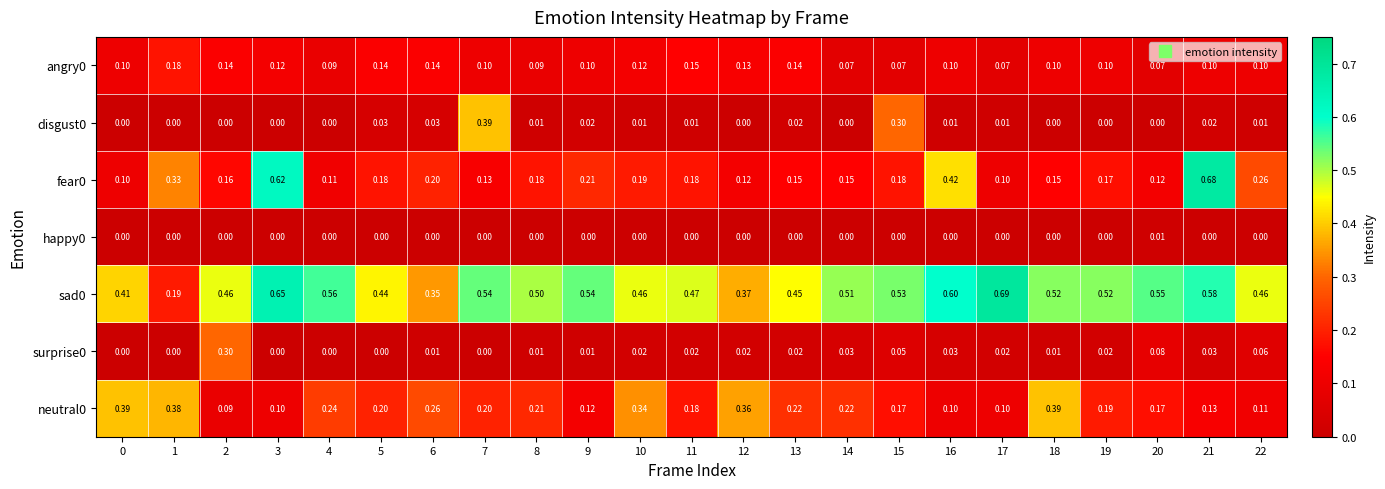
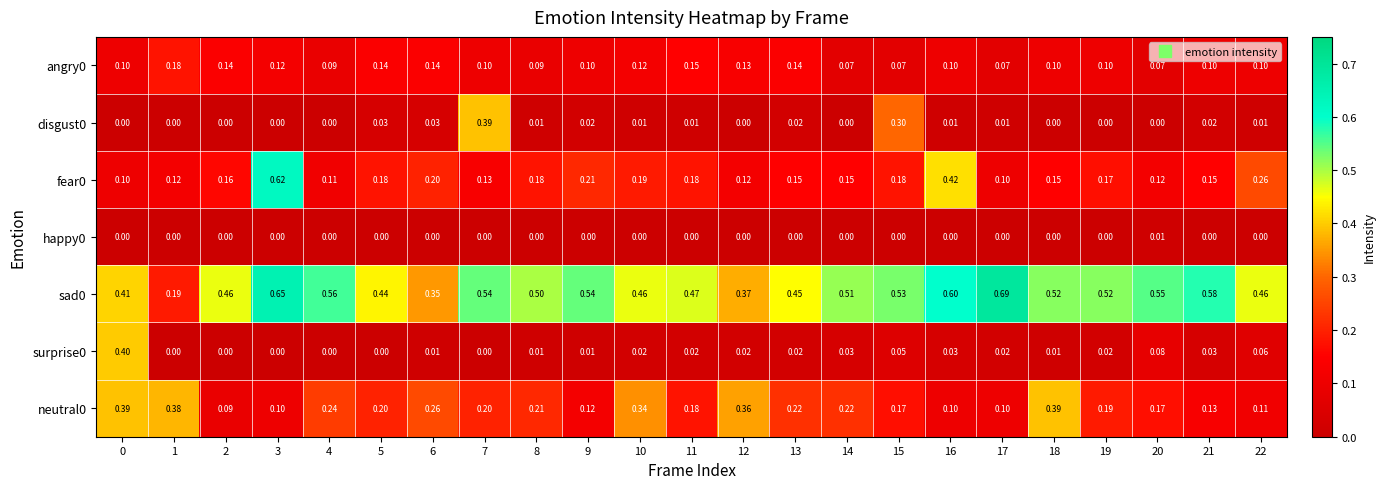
fear0, 1: 0.33 -> 0.12
fear0, 21: 0.68 -> 0.15
surprise0, 0: 0.00 -> 0.40
surprise0, 2: 0.30 -> 0.00
